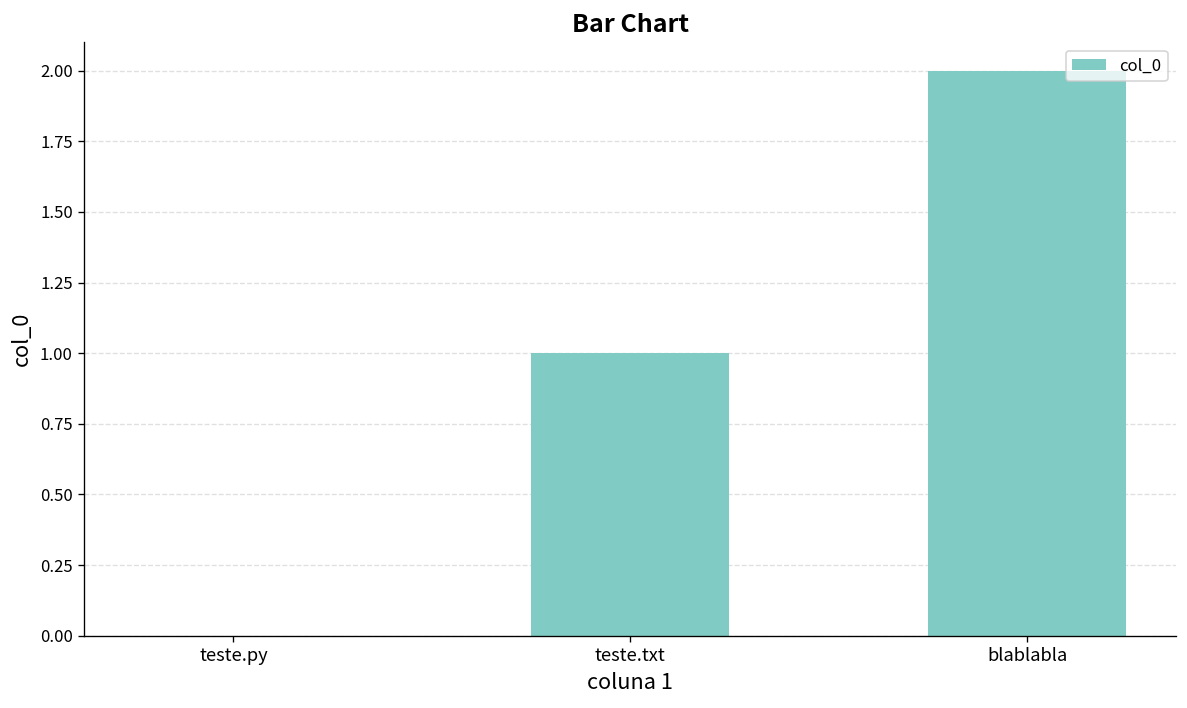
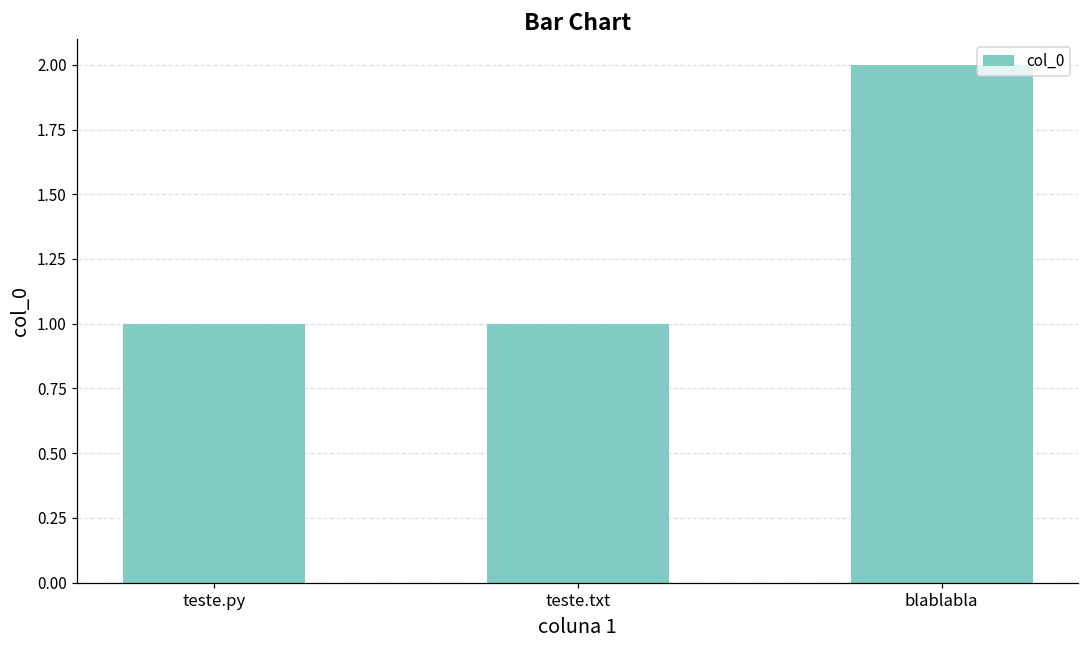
teste.py: 0 -> 1
